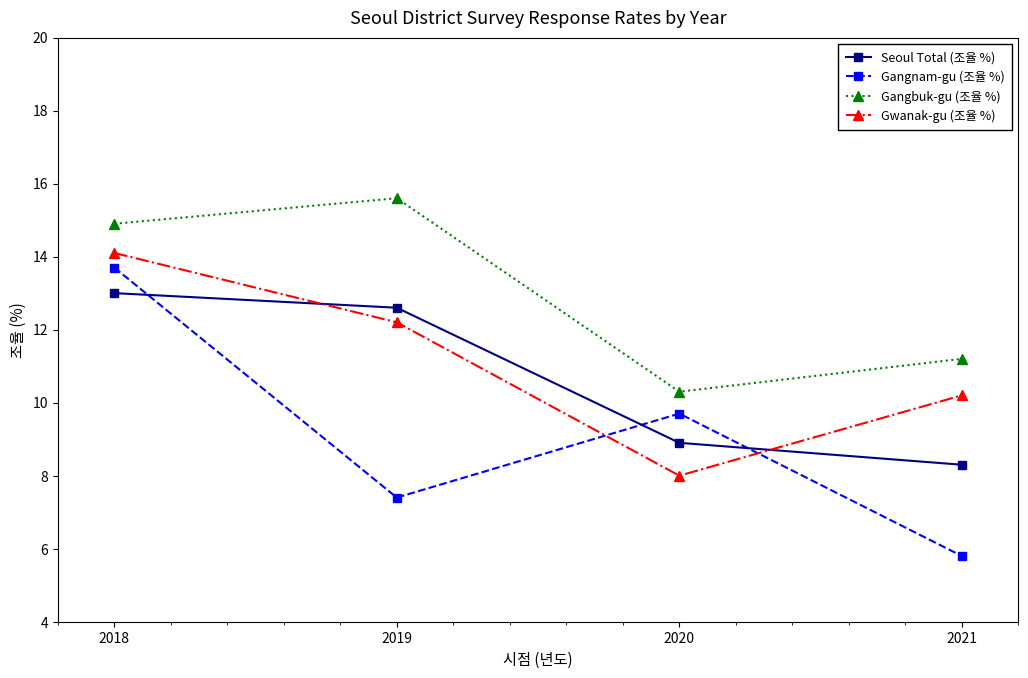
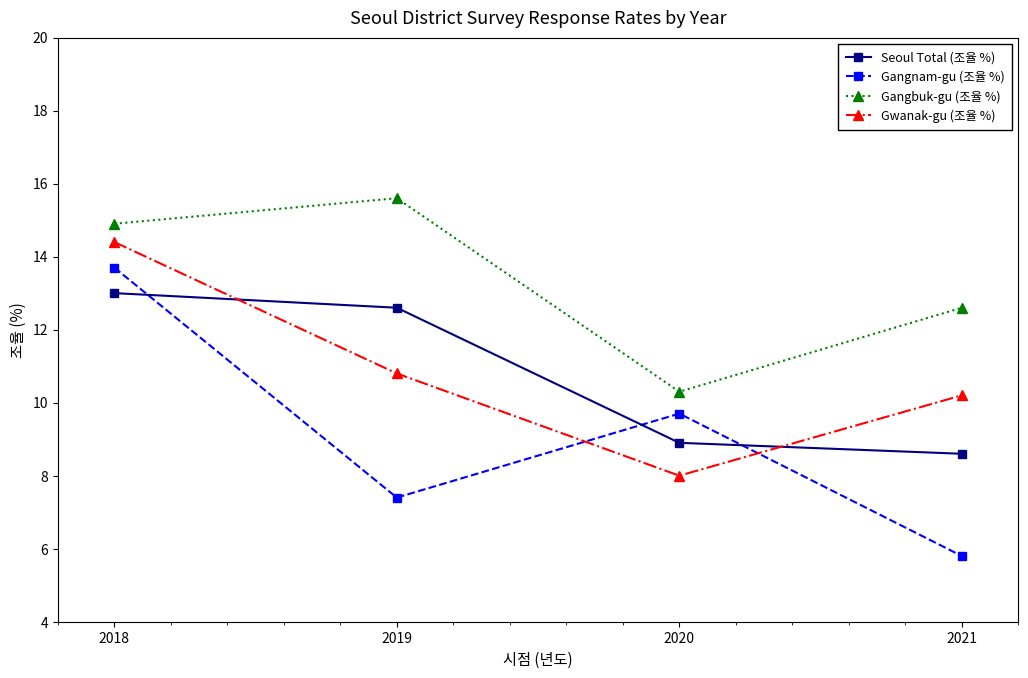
Gwanak-gu (조율 %), 2018: 14.1 -> 14.4
Gwanak-gu (조율 %), 2019: 12.2 -> 10.8
Seoul Total (조율 %), 2021: 8.3 -> 8.6
Gangbuk-gu (조율 %), 2021: 11.2 -> 12.6
